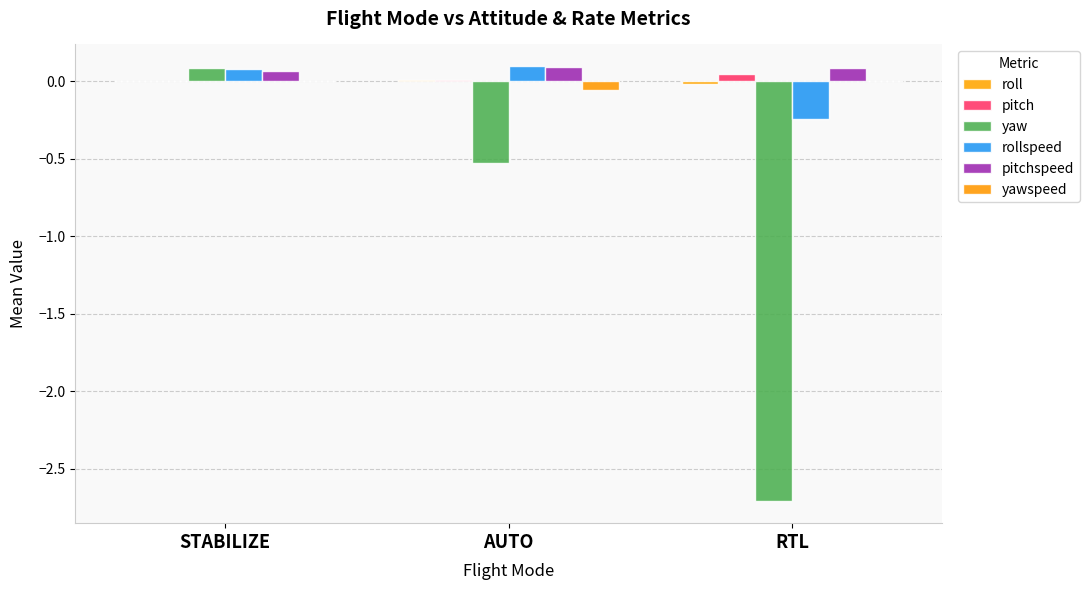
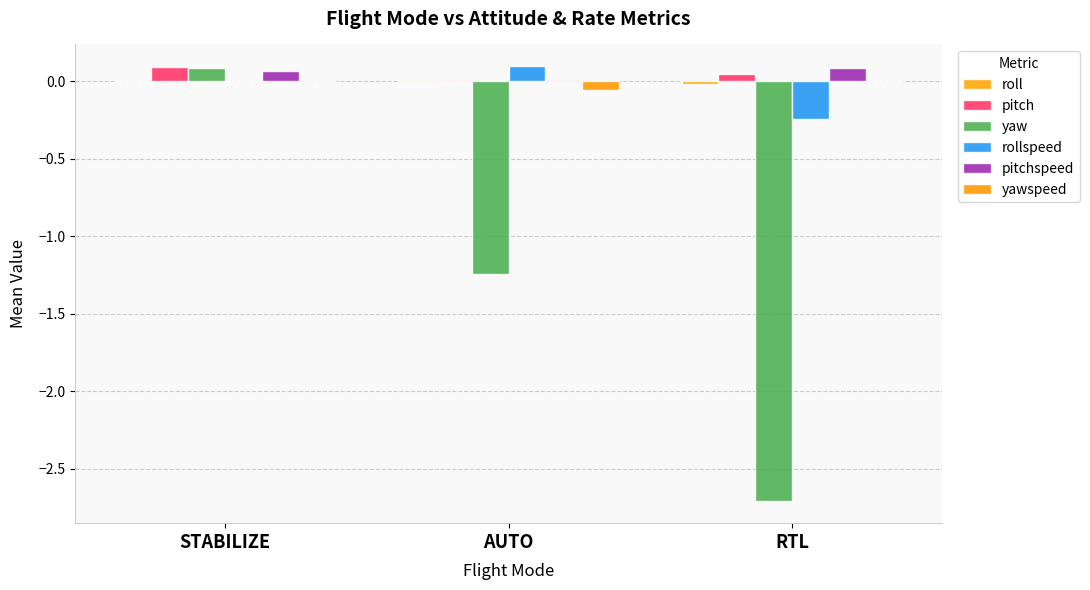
pitch, STABILIZE: 0.00 -> 0.09
rollspeed, STABILIZE: 0.08 -> 0.00
yaw, AUTO: -0.53 -> -1.24
pitchspeed, AUTO: 0.09 -> 0.01
